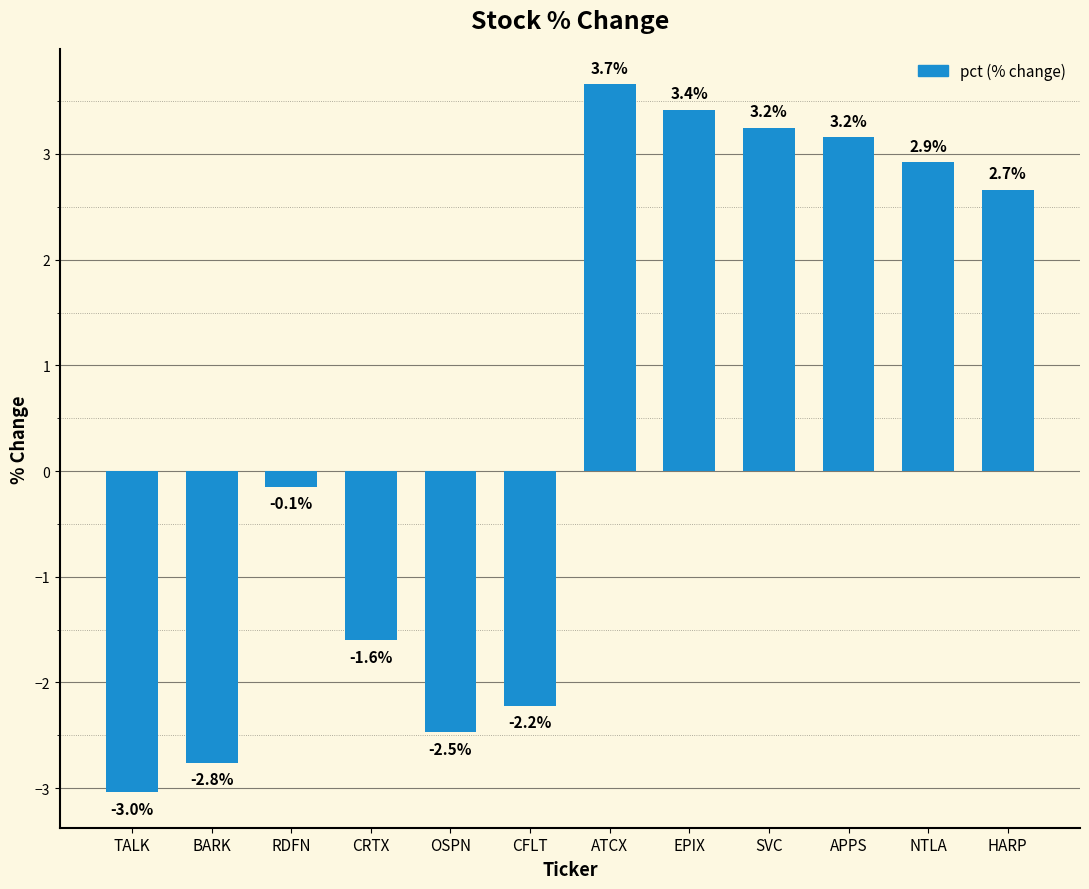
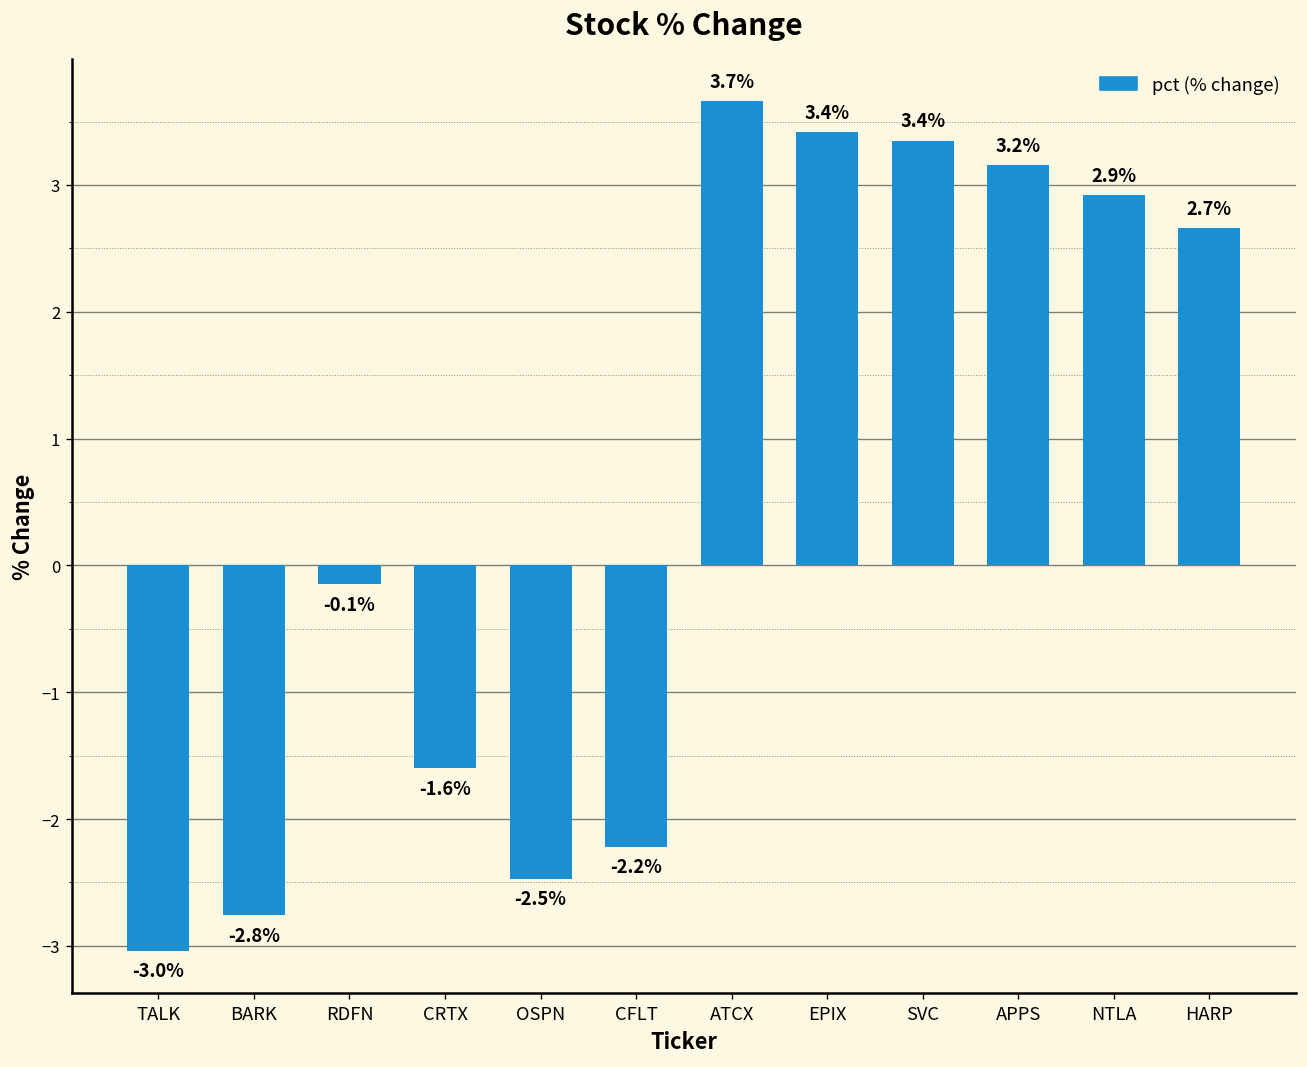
SVC: 3.2% -> 3.4%
